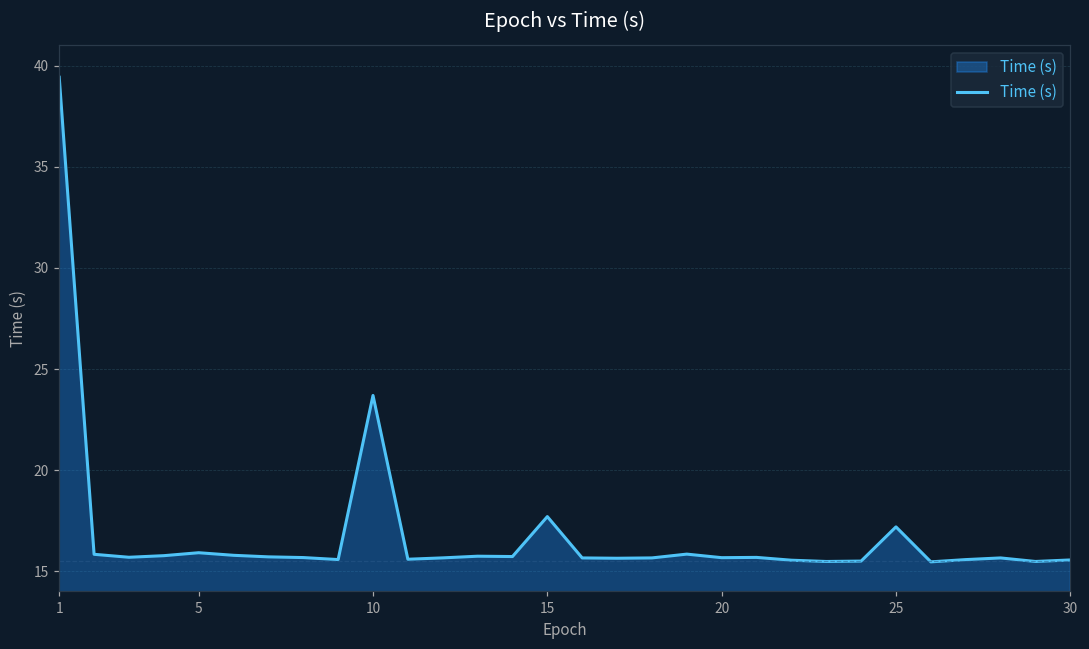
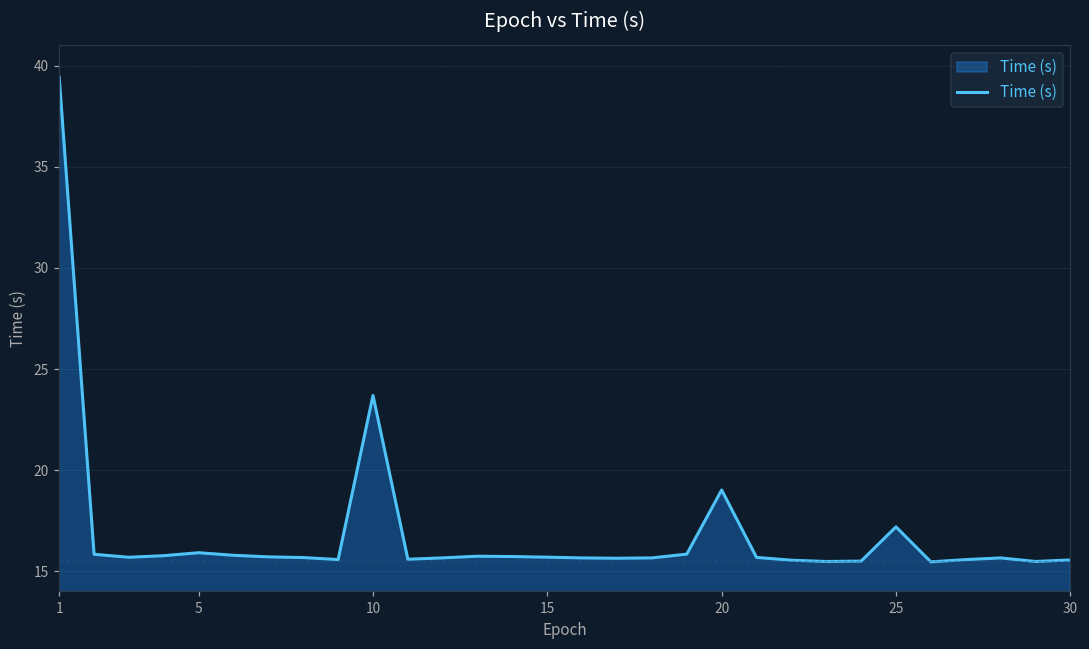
15: 17.7 -> 15.7
20: 15.7 -> 19.0
